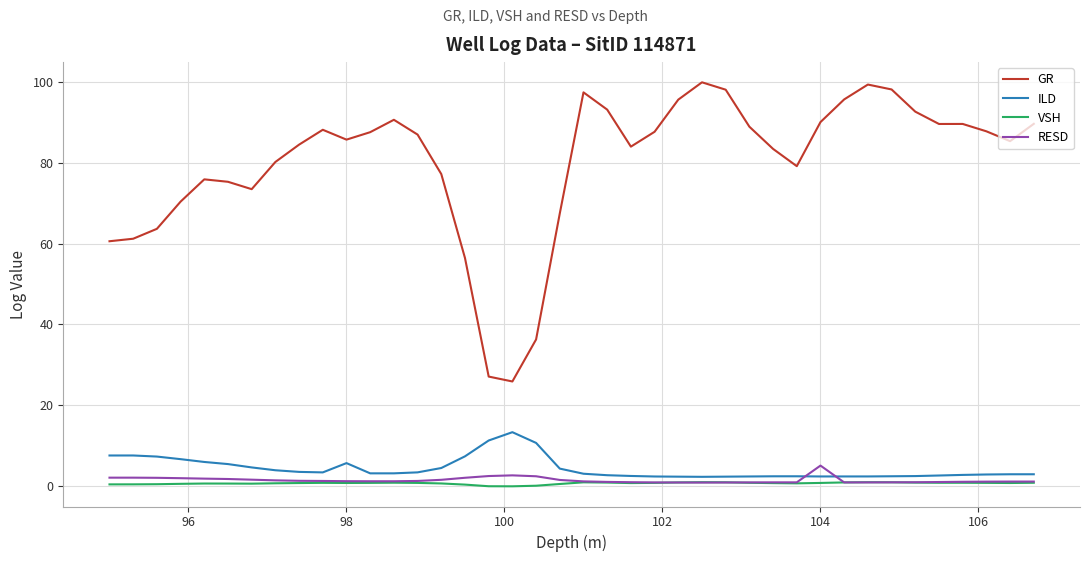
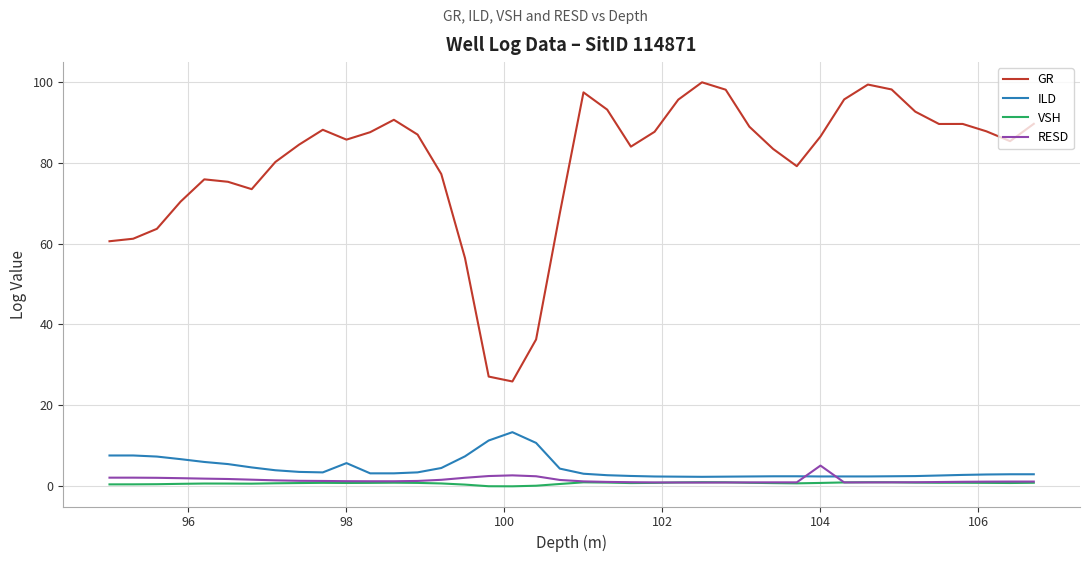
GR, 104: 90 -> 87
